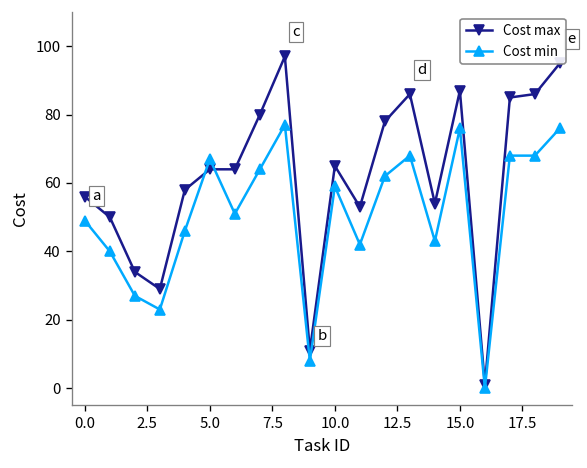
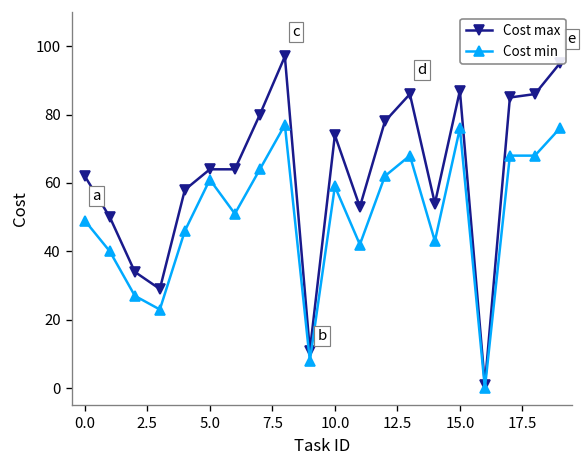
Cost max, 0.0: 56 -> 62
Cost min, 5.0: 67 -> 61
Cost max, 10.0: 65 -> 74
